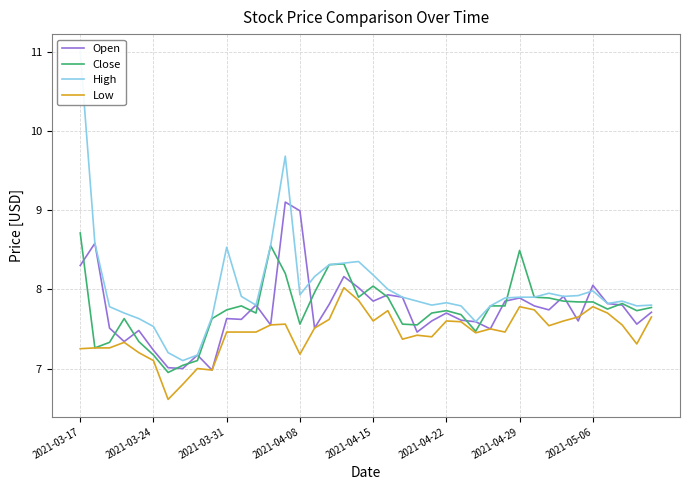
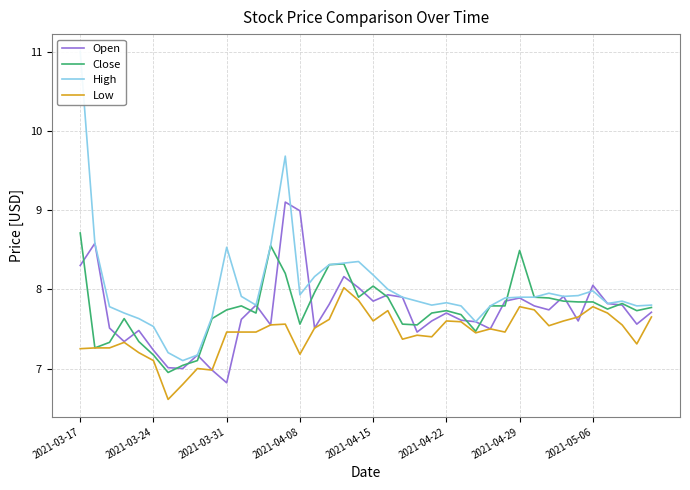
Open, 2021-03-31: 7.6 -> 6.8
